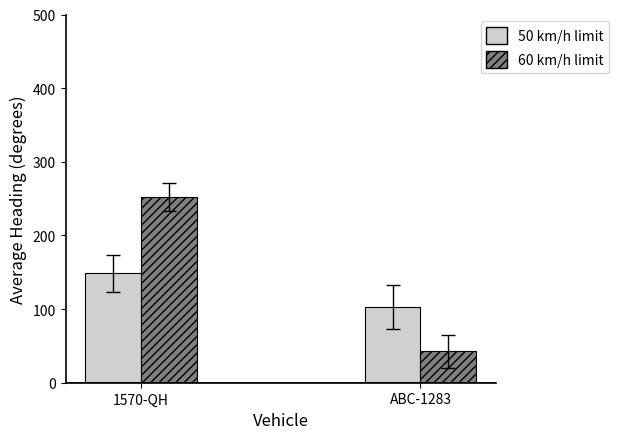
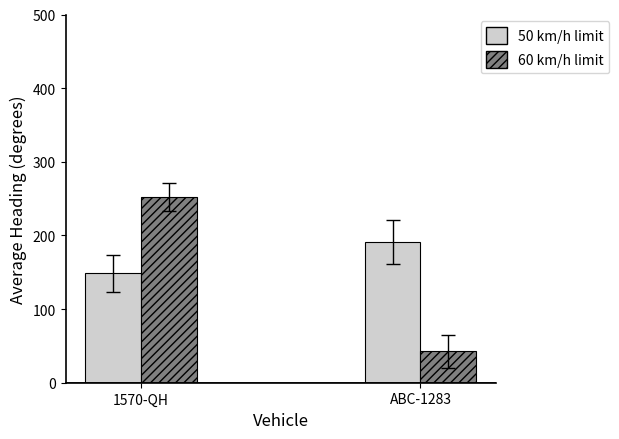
50 km/h limit, ABC-1283: 100 -> 190
